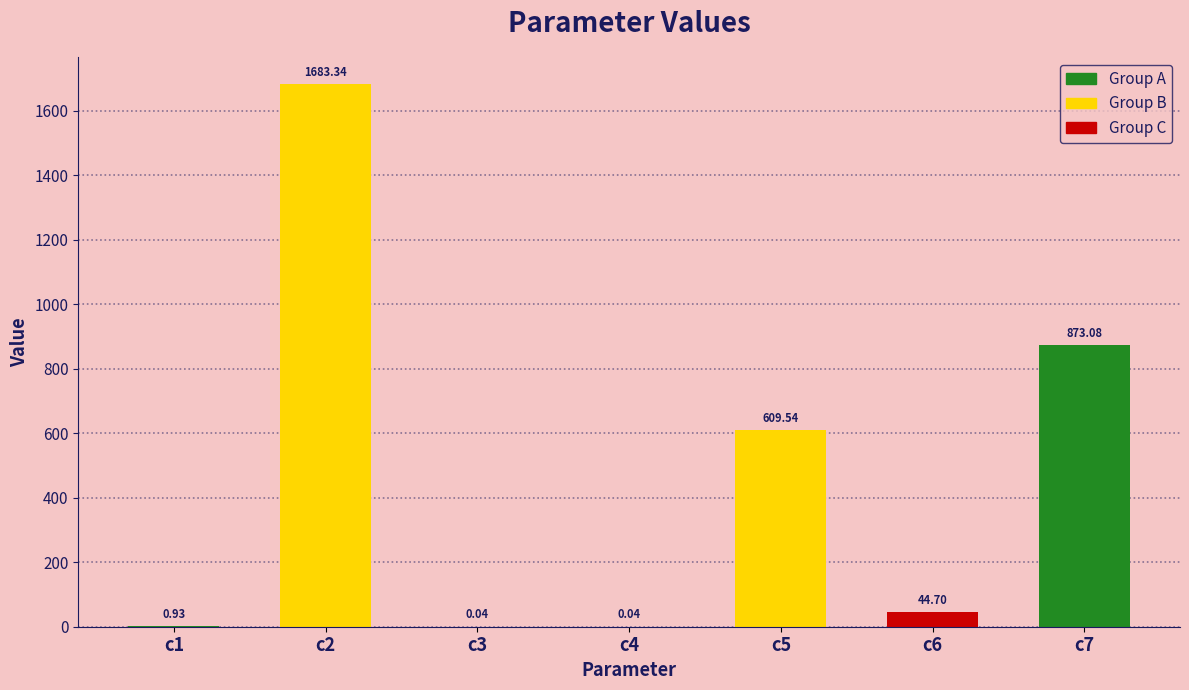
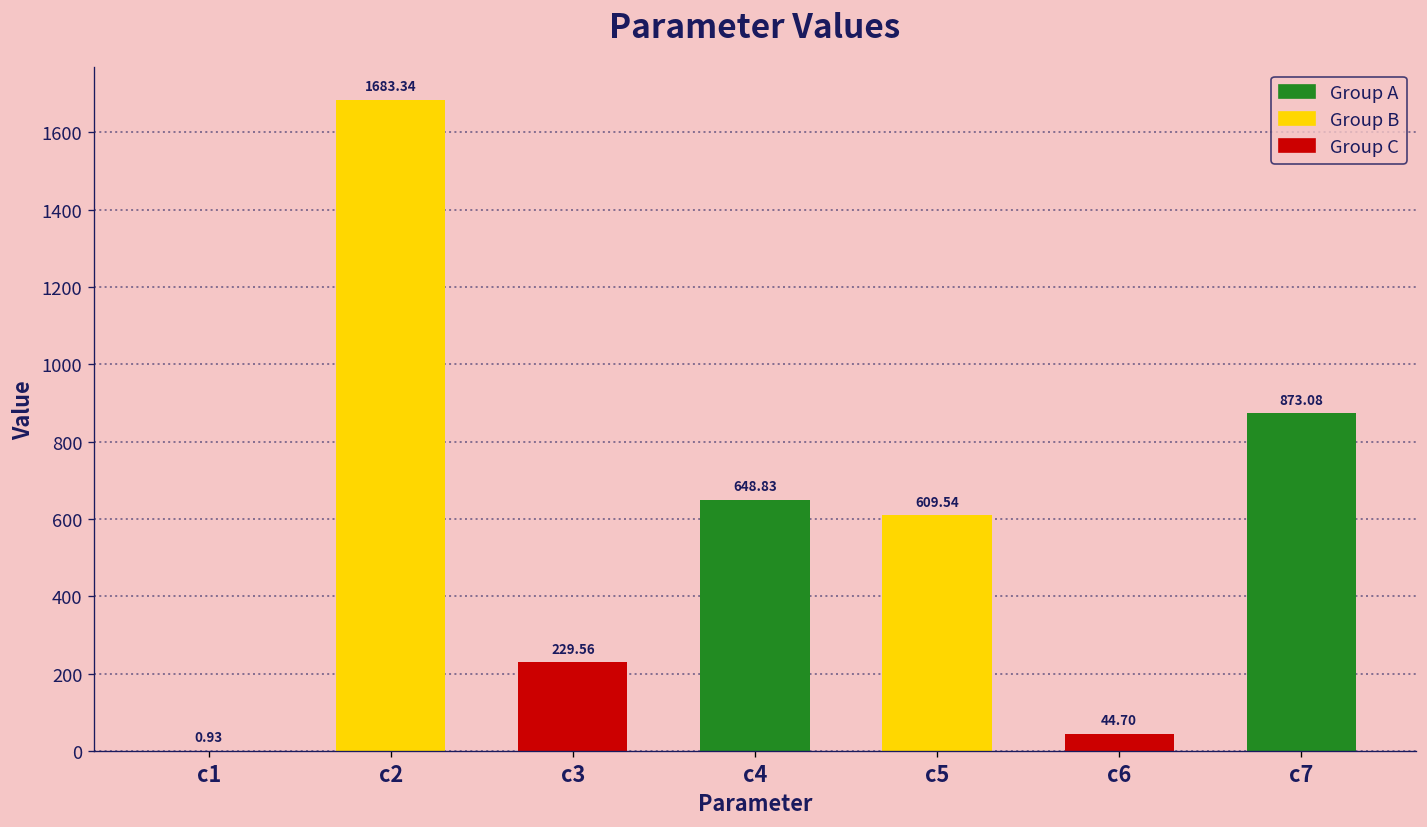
c3: 0.04 -> 229.56
c4: 0.04 -> 648.83
